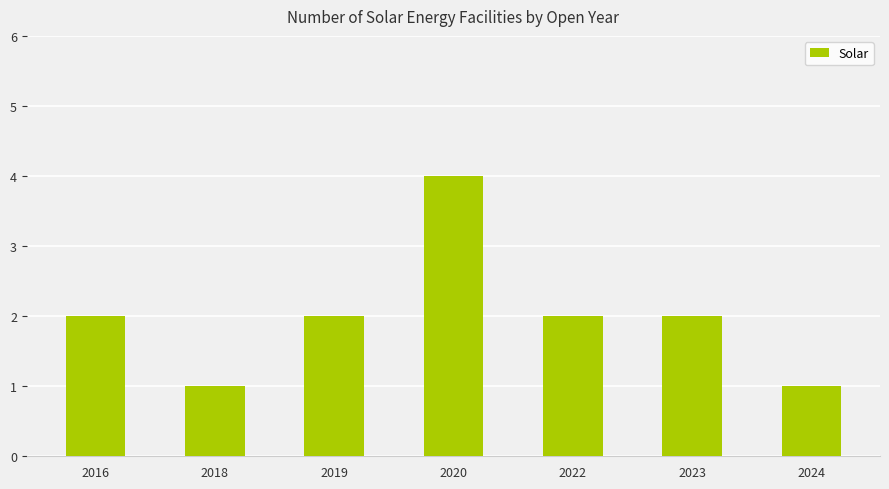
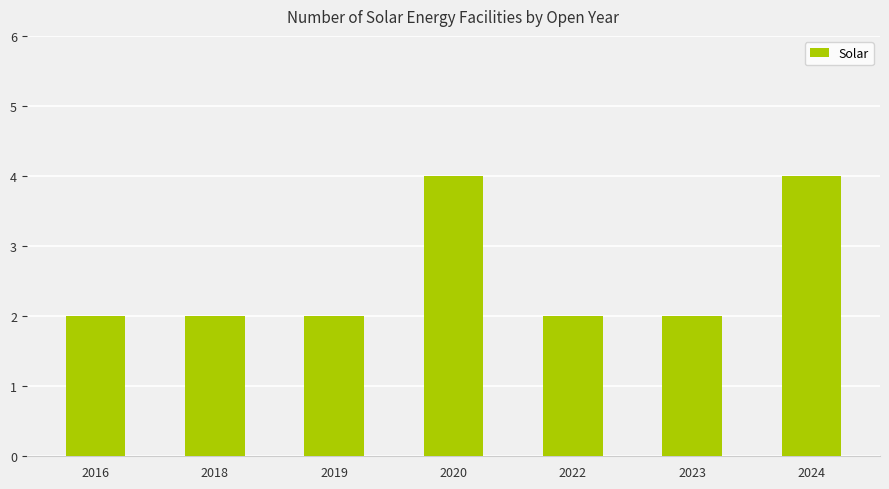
2018: 1 -> 2
2024: 1 -> 4
